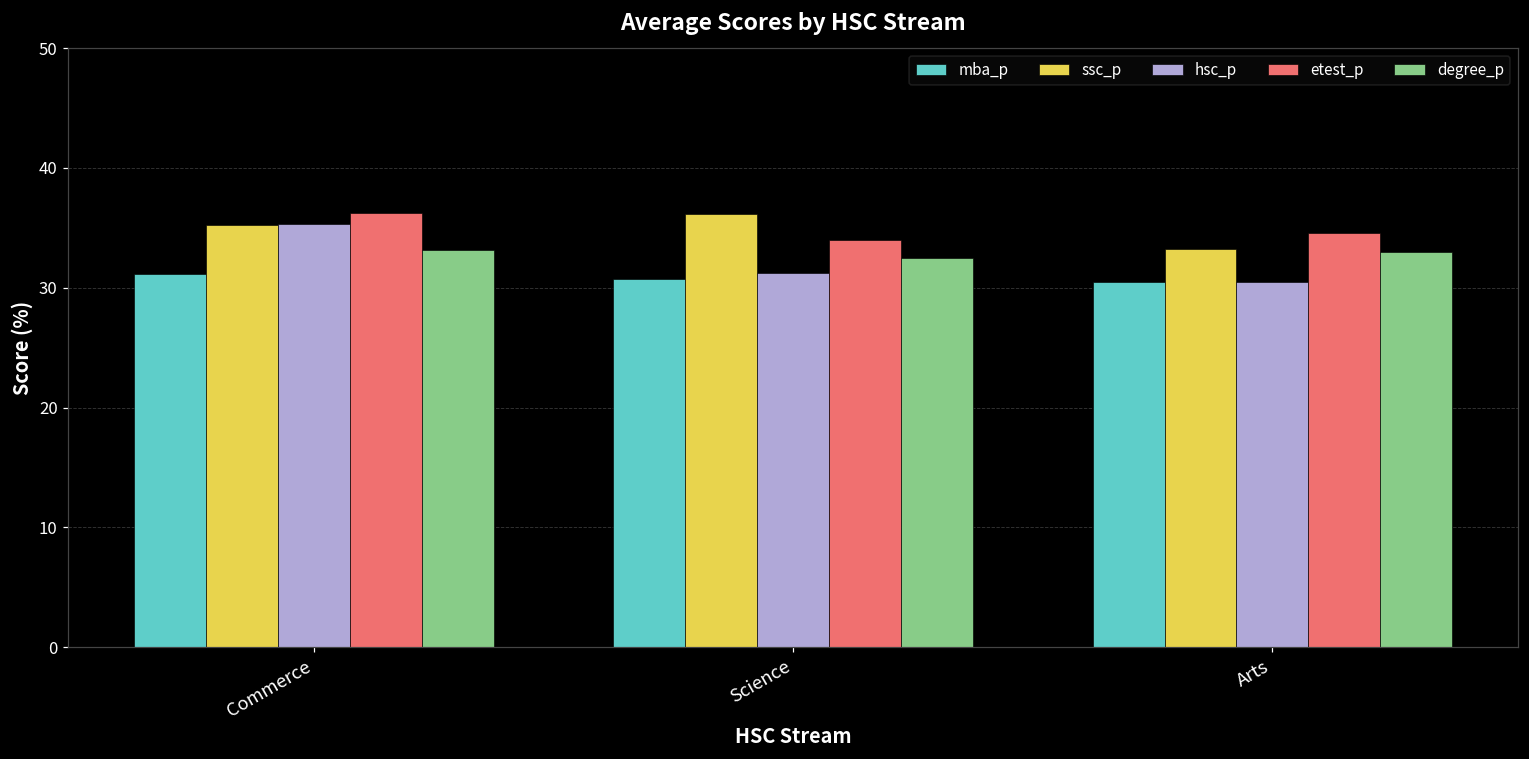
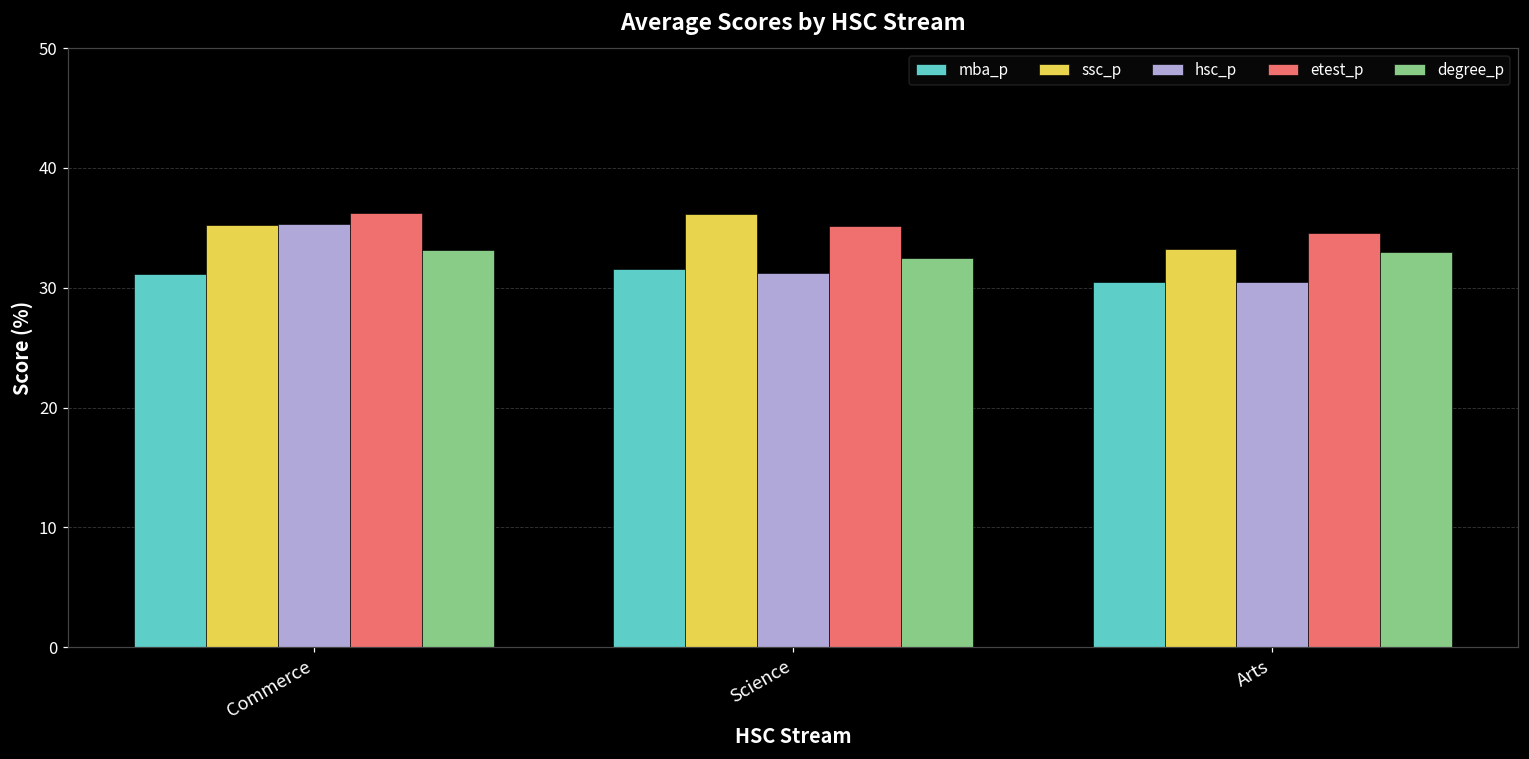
mba_p, Science: 30.7 -> 31.5
etest_p, Science: 34.0 -> 35.2
